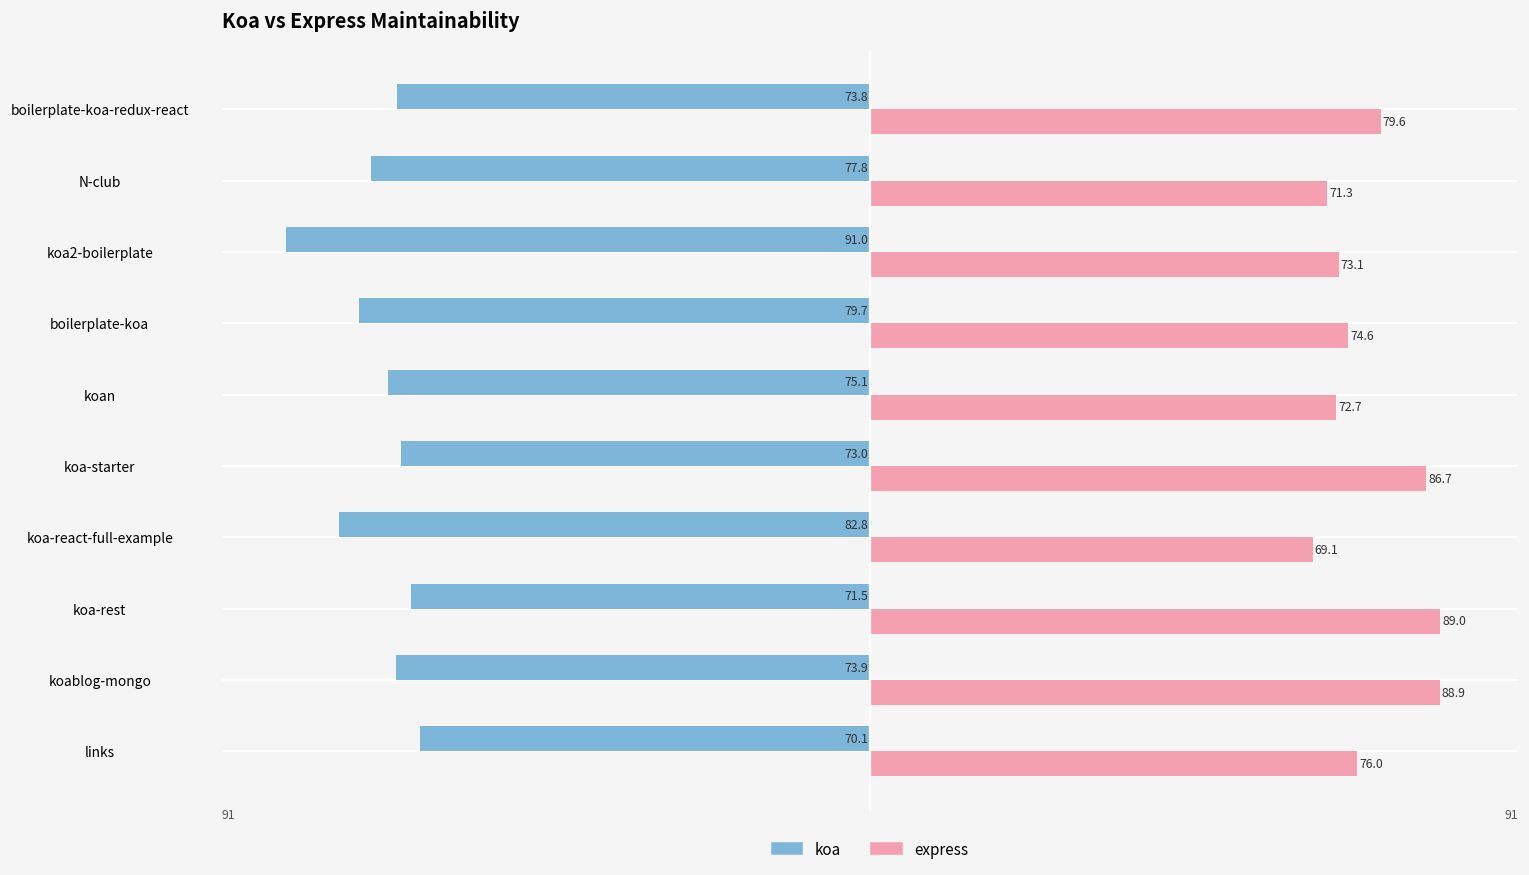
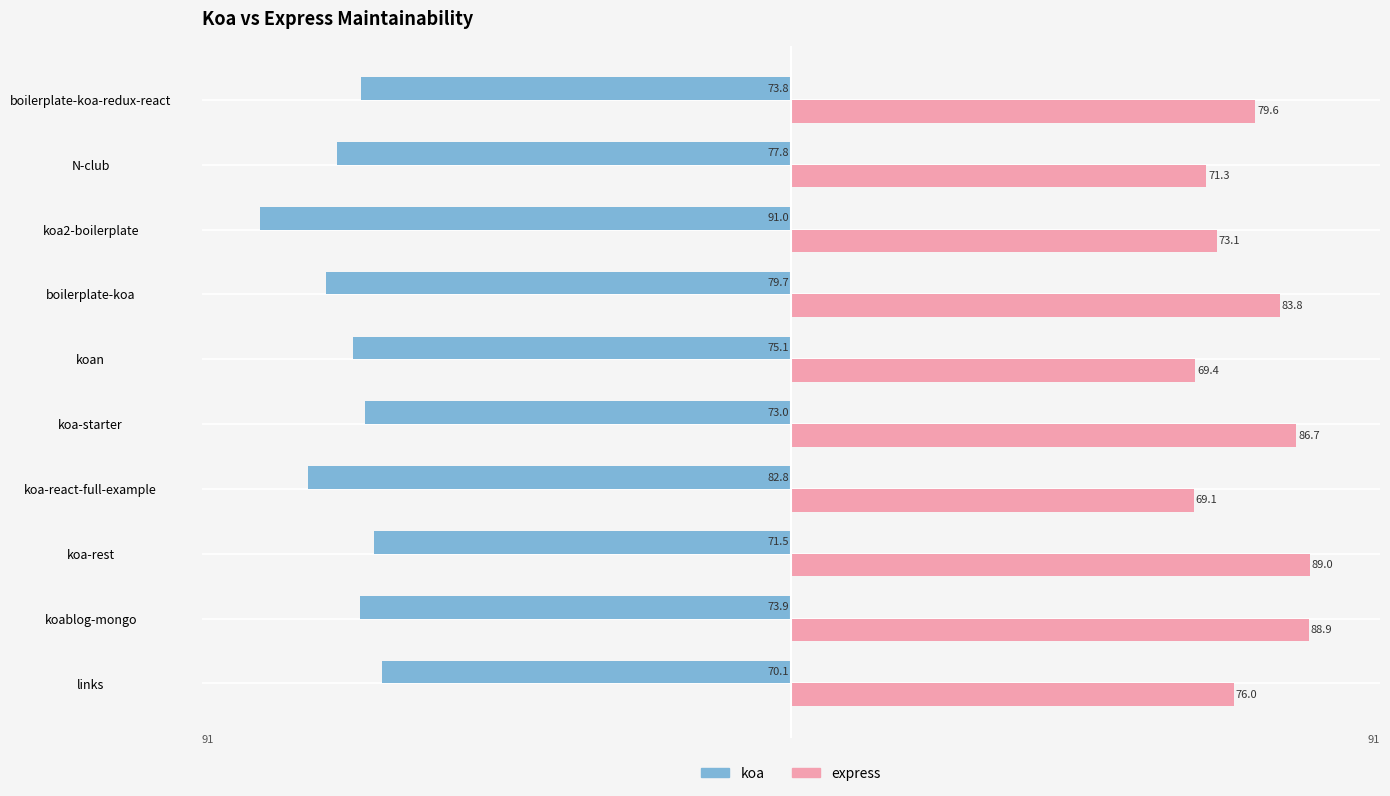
express, boilerplate-koa: 74.6 -> 83.8
express, koan: 72.7 -> 69.4
